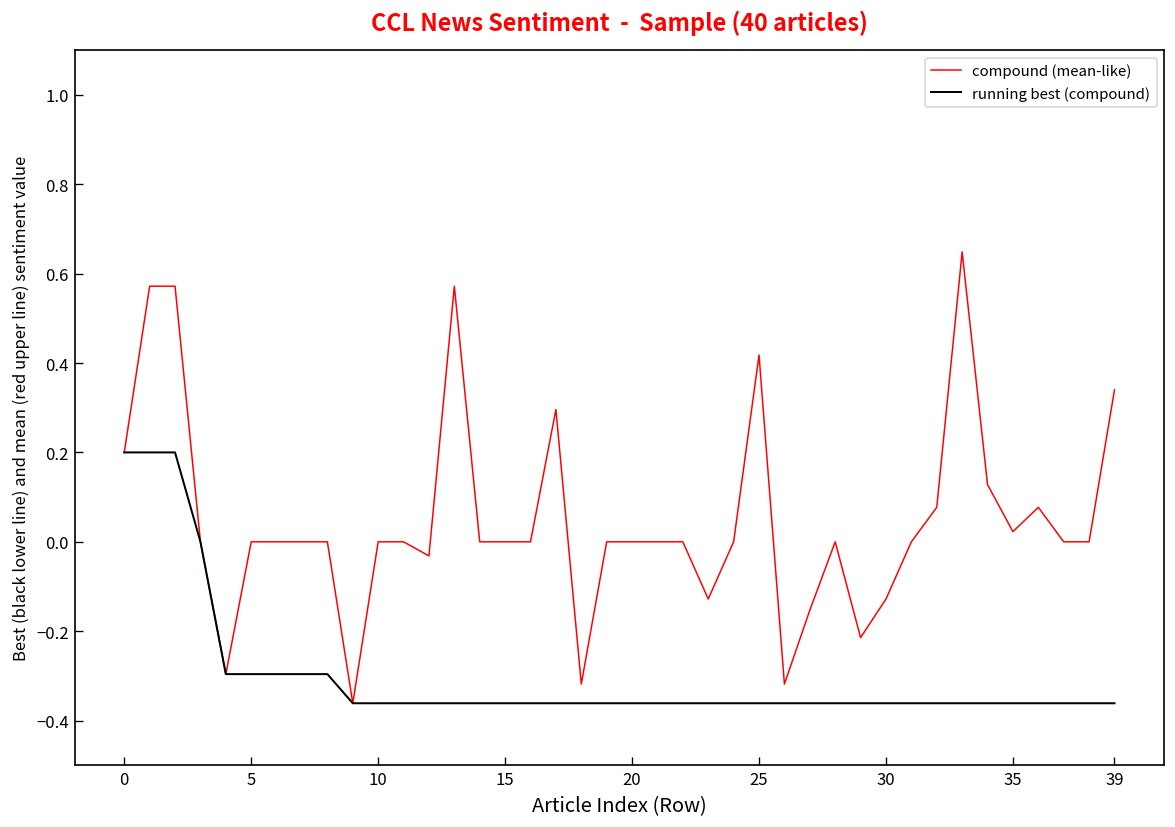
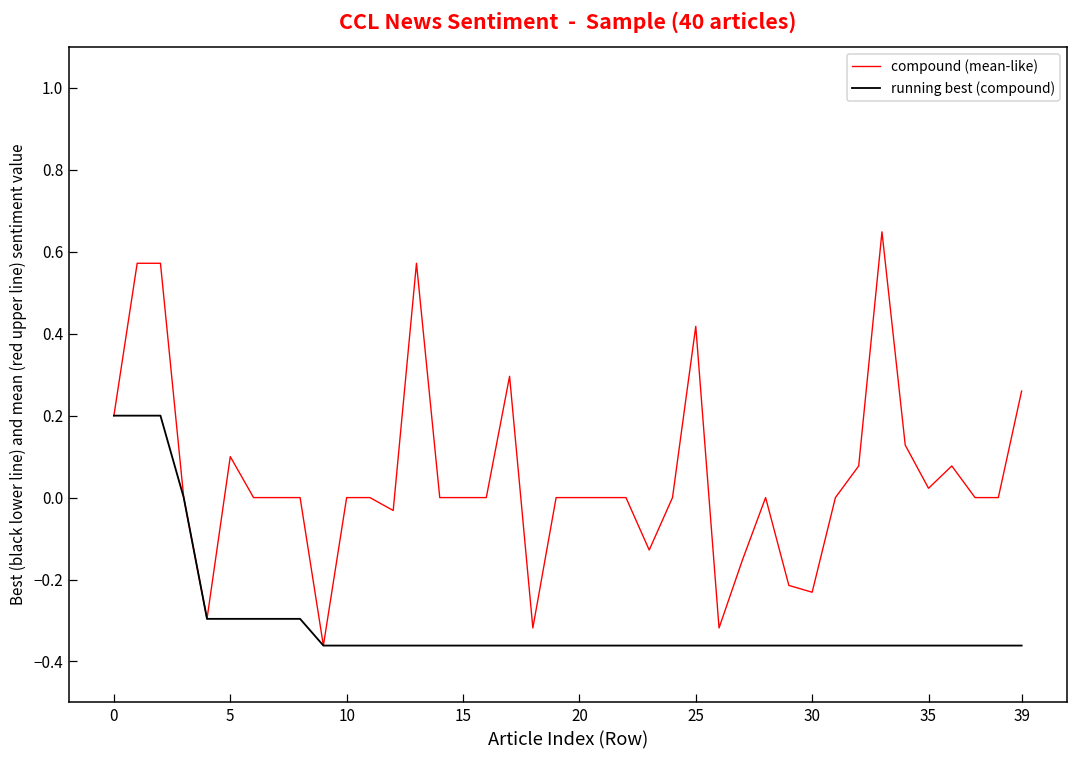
compound (mean-like), 5: 0.0 -> 0.1
compound (mean-like), 30: -0.13 -> -0.23
compound (mean-like), 39: 0.34 -> 0.26
